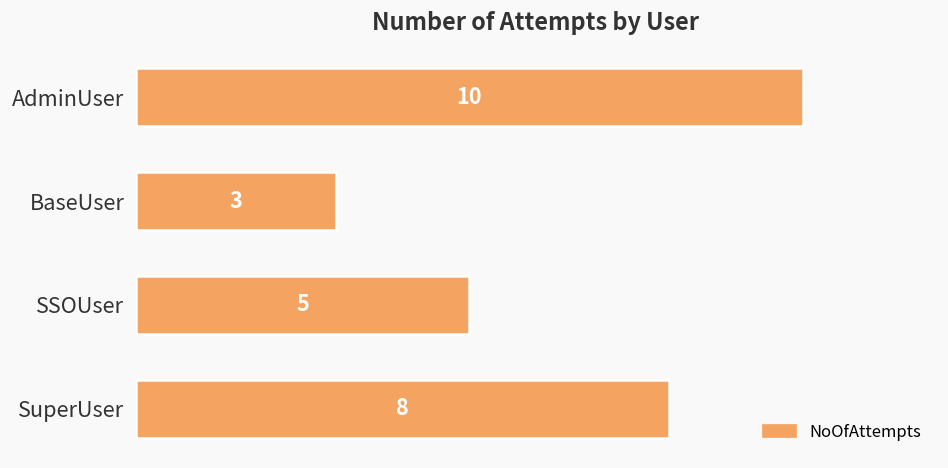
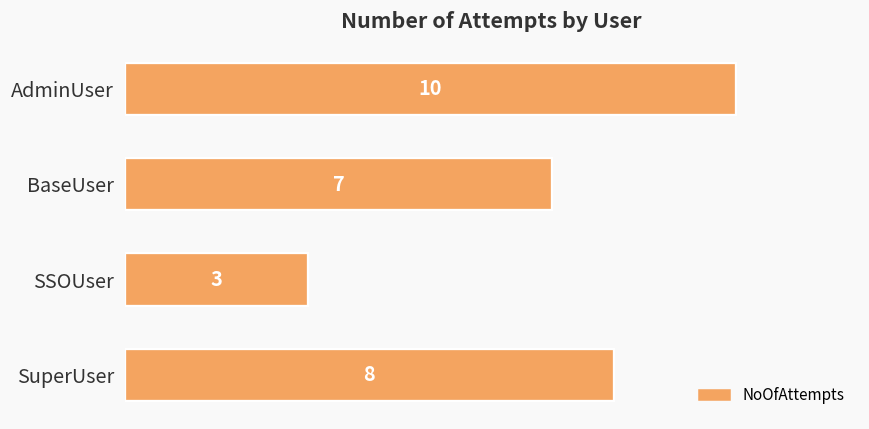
BaseUser: 3 -> 7
SSOUser: 5 -> 3
